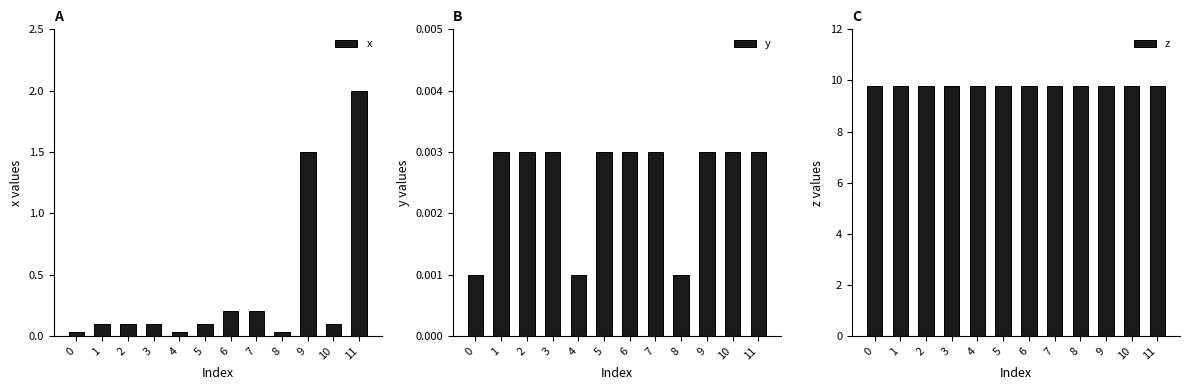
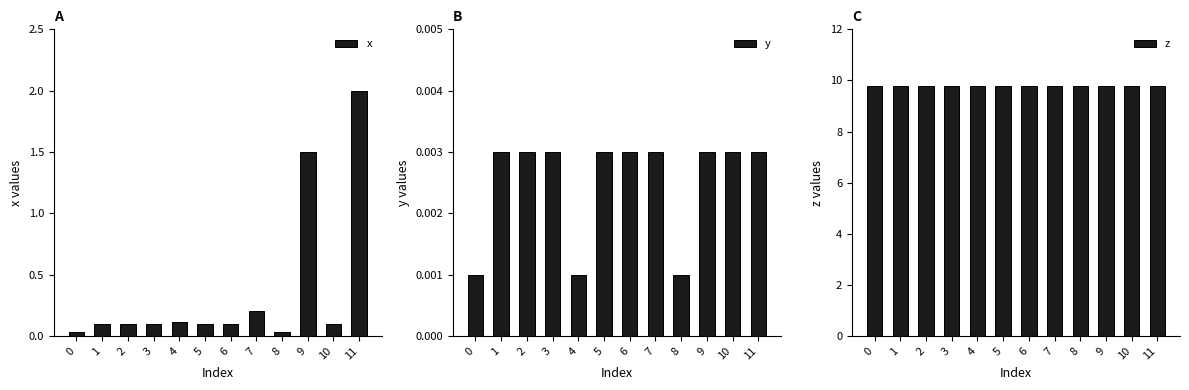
A, 4: 0.03 -> 0.11
A, 6: 0.2 -> 0.1
